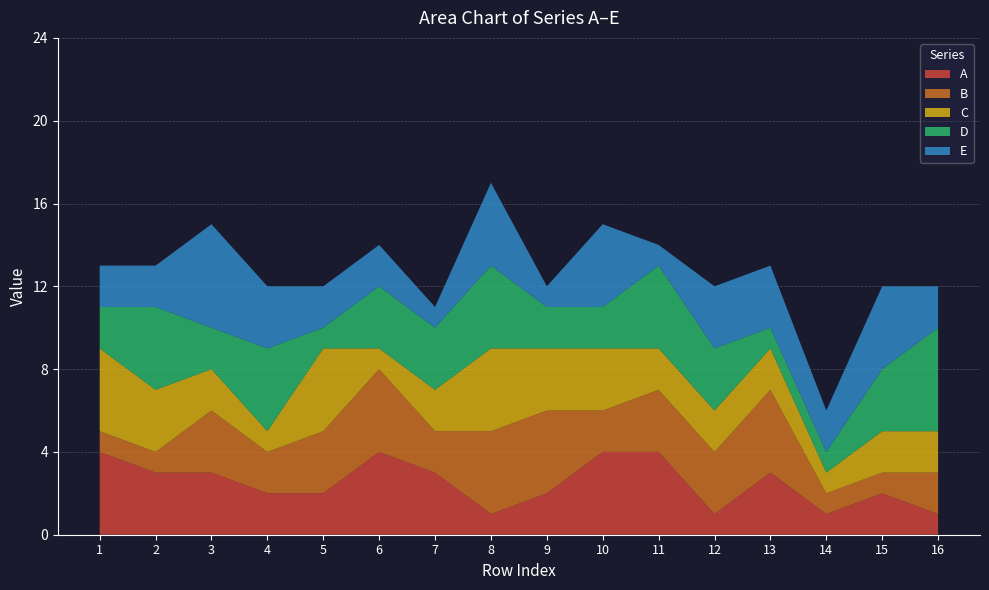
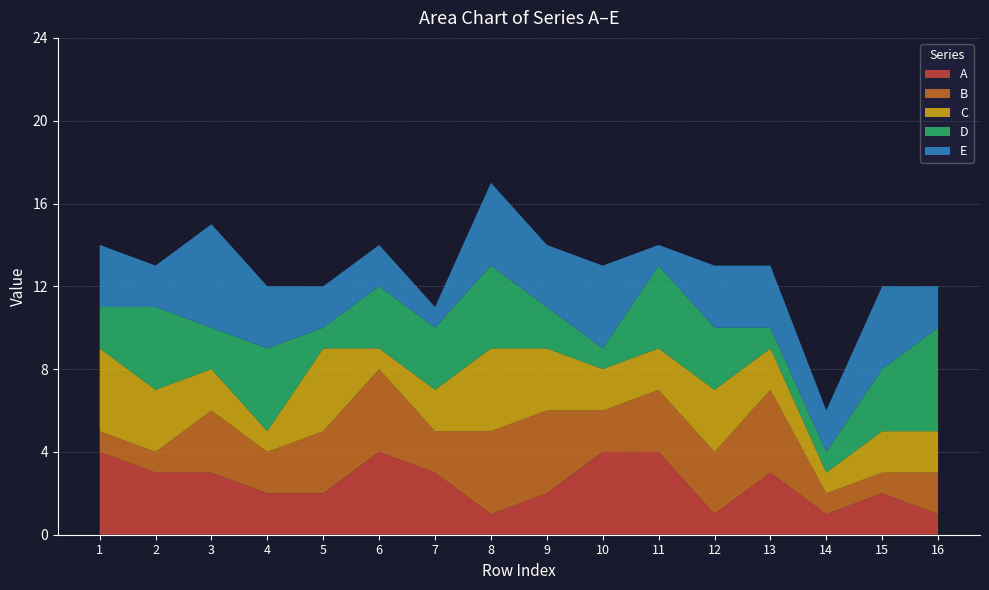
E, 1: 2 -> 3
E, 9: 1 -> 3
C, 10: 3 -> 2
D, 10: 2 -> 1
C, 12: 2 -> 3
